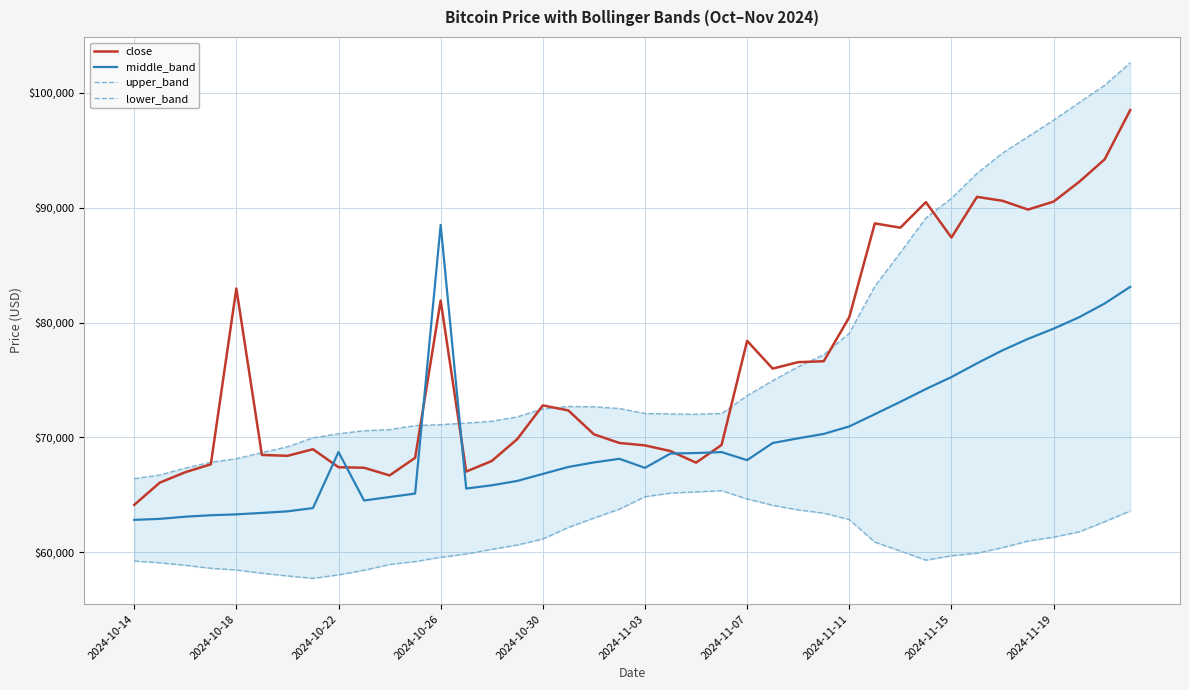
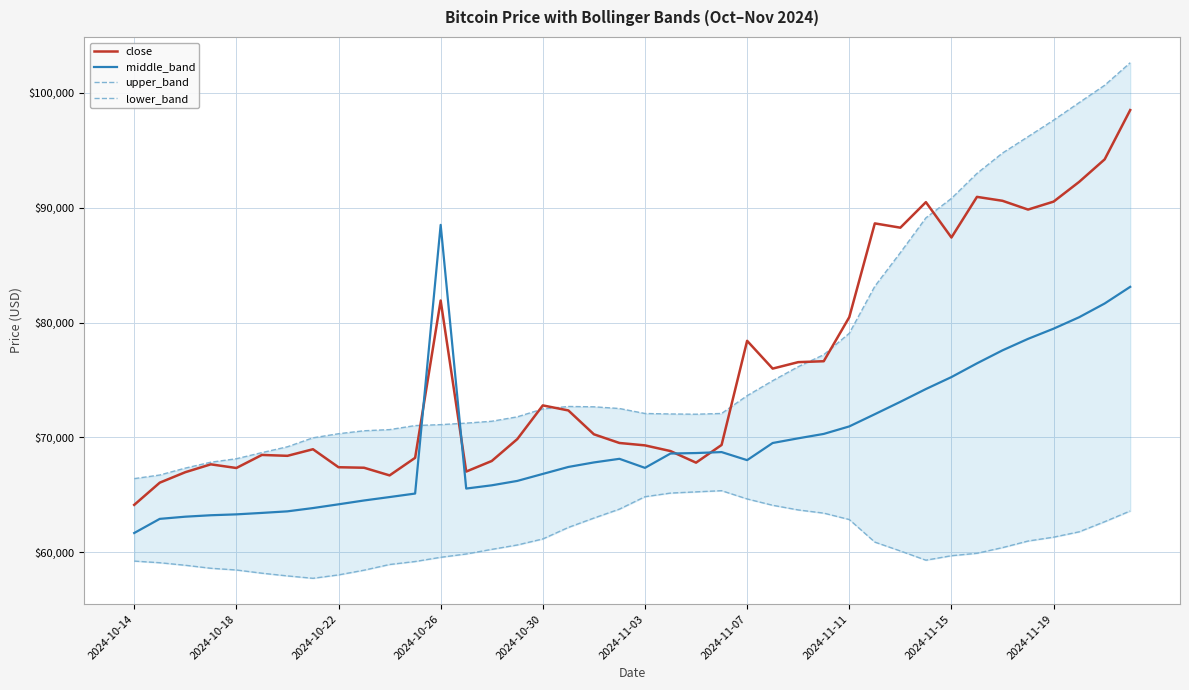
middle_band, 2024-10-14: $62,800 -> $61,700
close, 2024-10-18: $83,000 -> $67,300
middle_band, 2024-10-22: $68,700 -> $64,200
